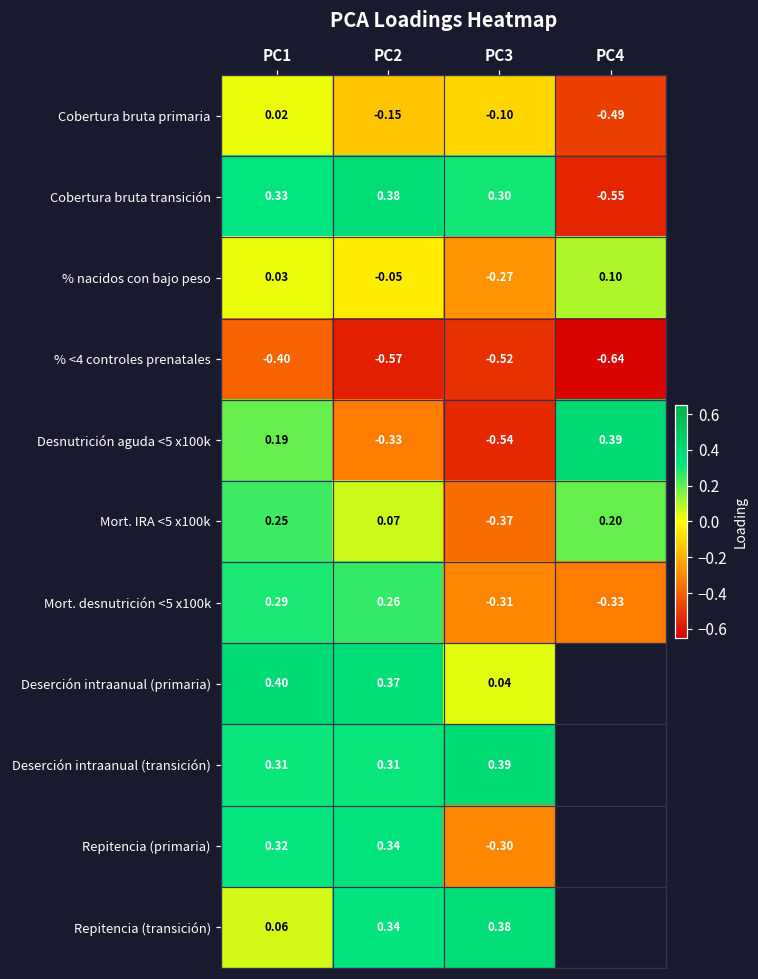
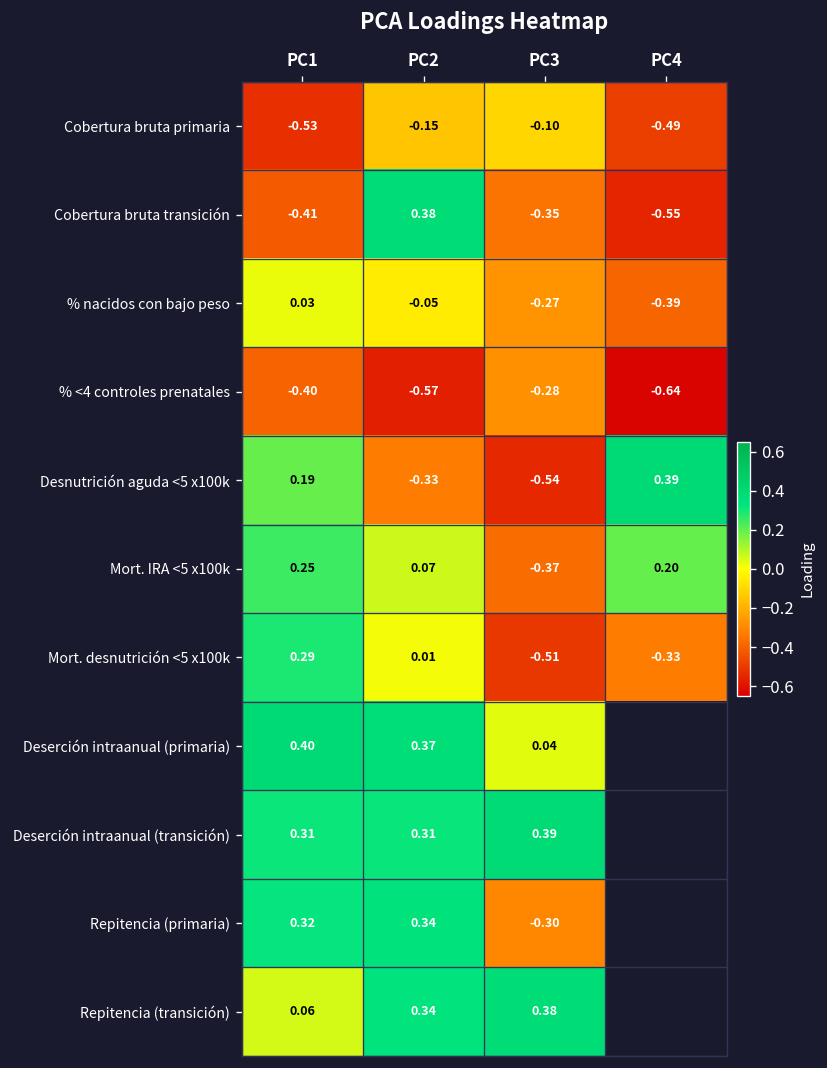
Cobertura bruta primaria, PC1: 0.02 -> -0.53
Cobertura bruta transición, PC1: 0.33 -> -0.41
Cobertura bruta transición, PC3: 0.30 -> -0.35
% nacidos con bajo peso, PC4: 0.10 -> -0.39
% <4 controles prenatales, PC3: -0.52 -> -0.28
Mort. desnutrición <5 x100k, PC2: 0.26 -> 0.01
Mort. desnutrición <5 x100k, PC3: -0.31 -> -0.51
